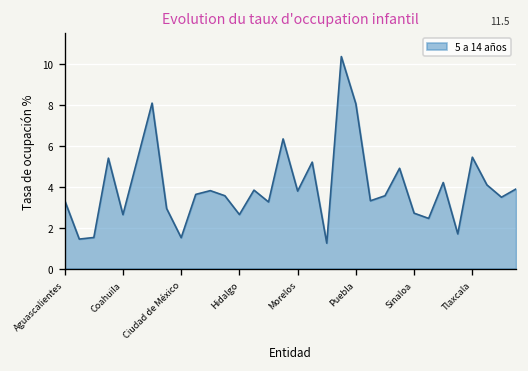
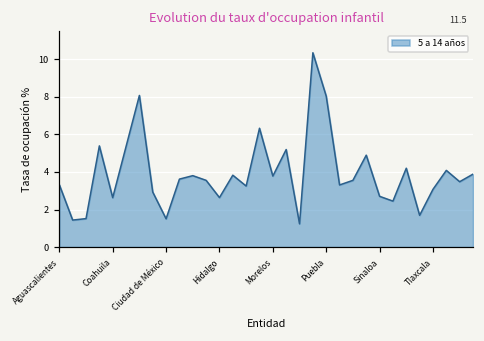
Tlaxcala: 5.4 -> 3.1
